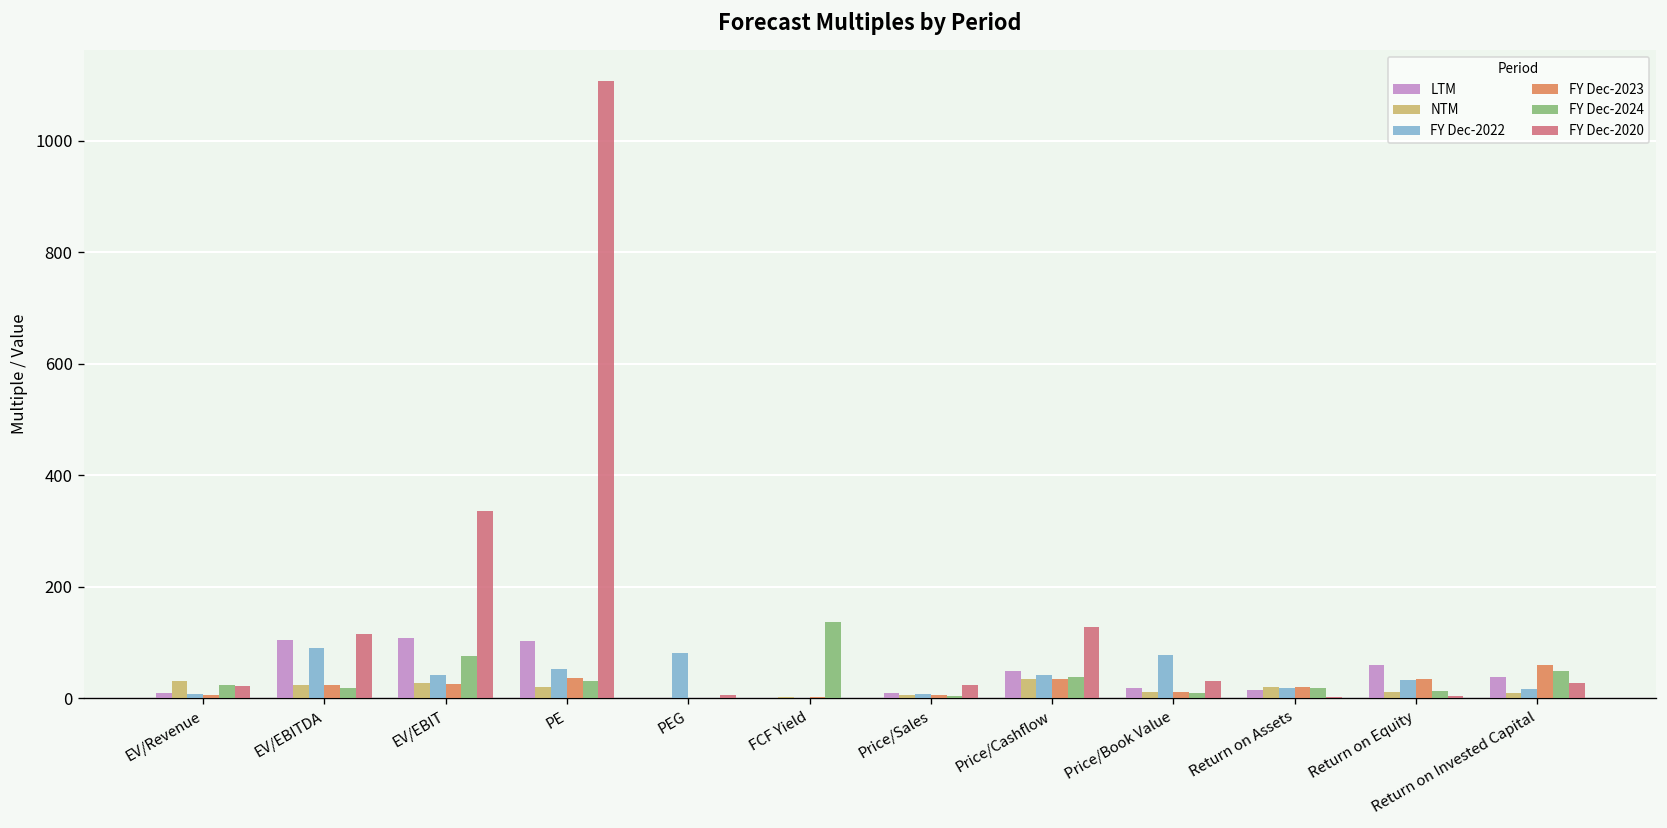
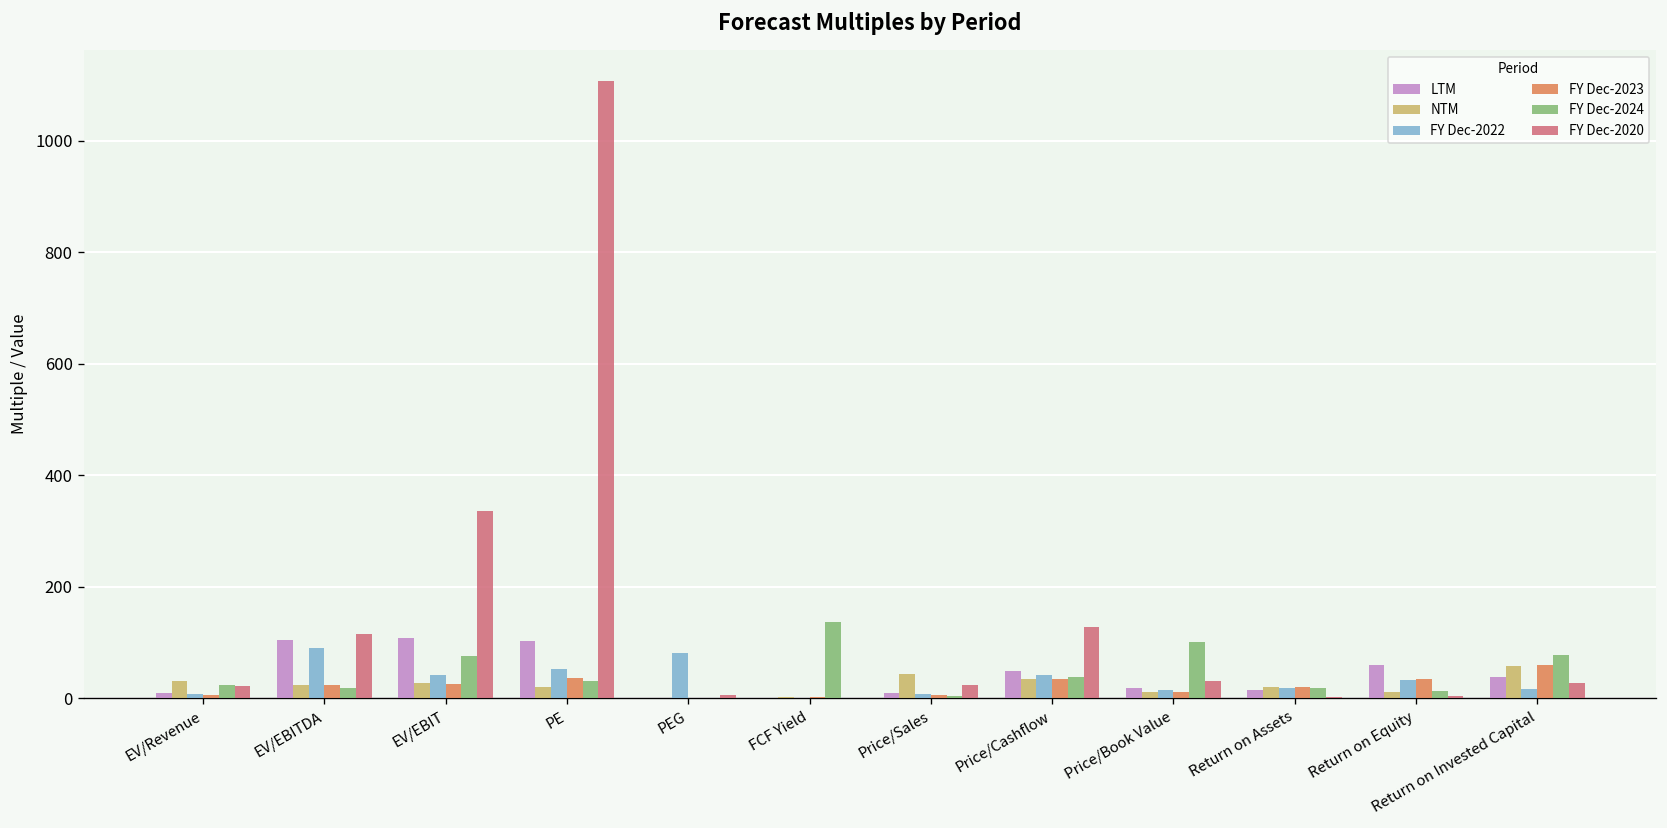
NTM, Price/Sales: 10 -> 40
FY Dec-2022, Price/Book Value: 80 -> 10
FY Dec-2024, Price/Book Value: 10 -> 100
NTM, Return on Invested Capital: 10 -> 60
FY Dec-2024, Return on Invested Capital: 50 -> 80
